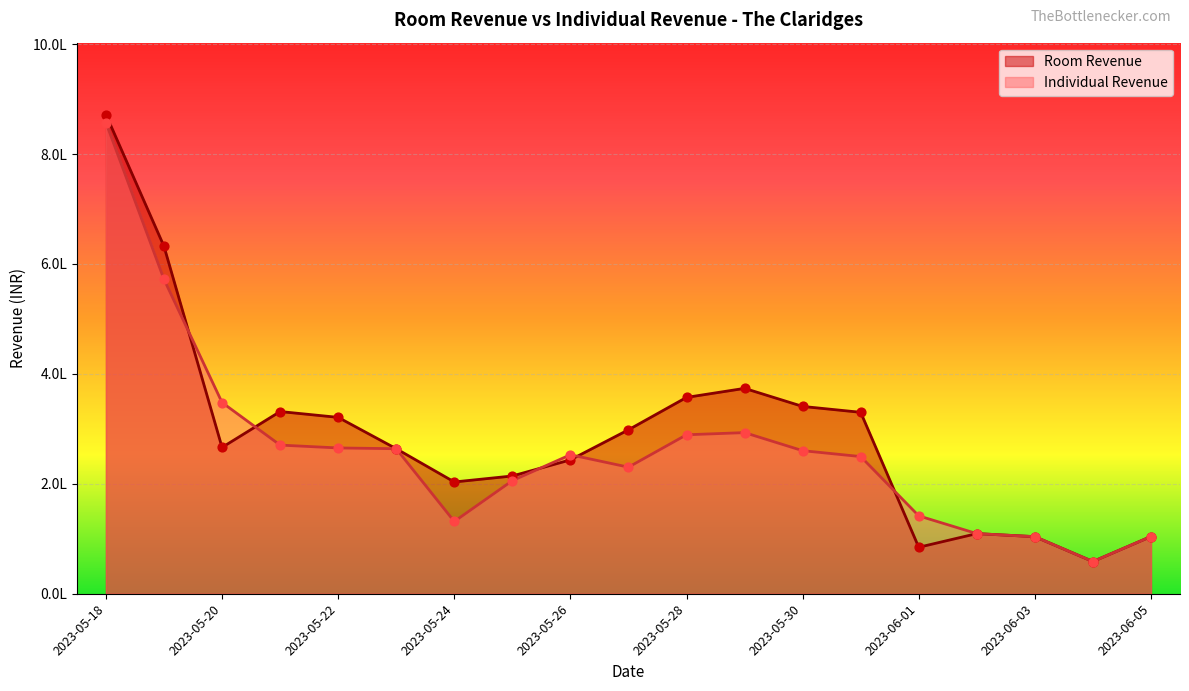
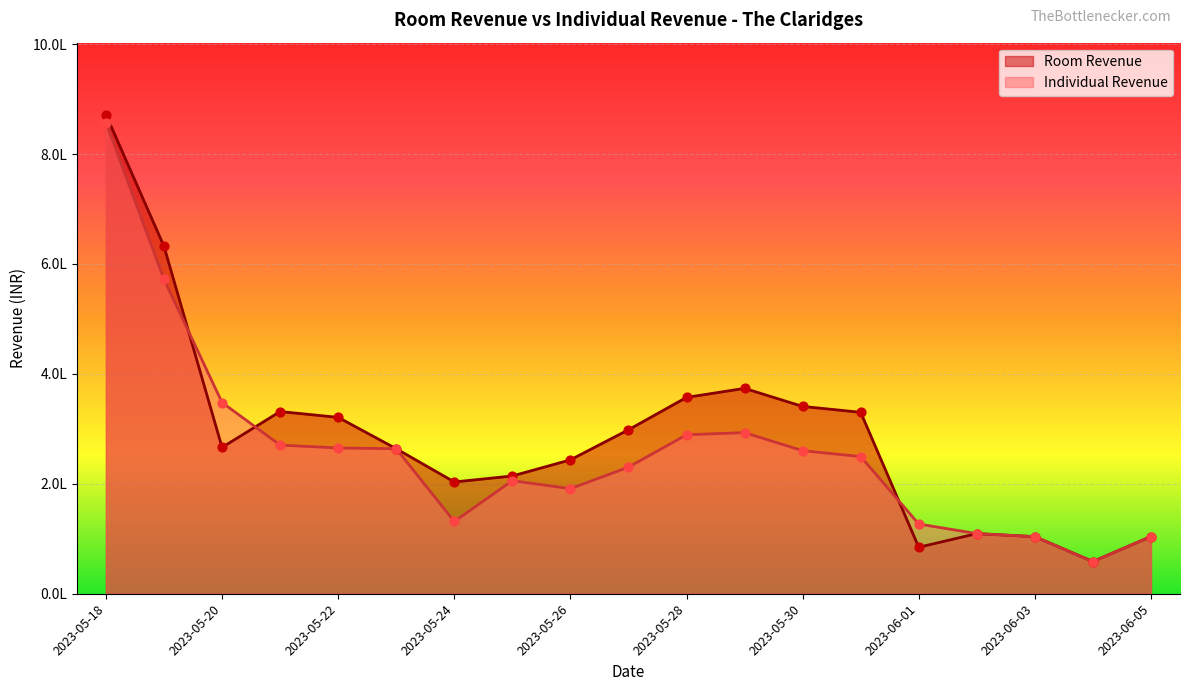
Individual Revenue, 2023-05-26: 2.5L -> 1.9L
Individual Revenue, 2023-06-01: 1.4L -> 1.3L
